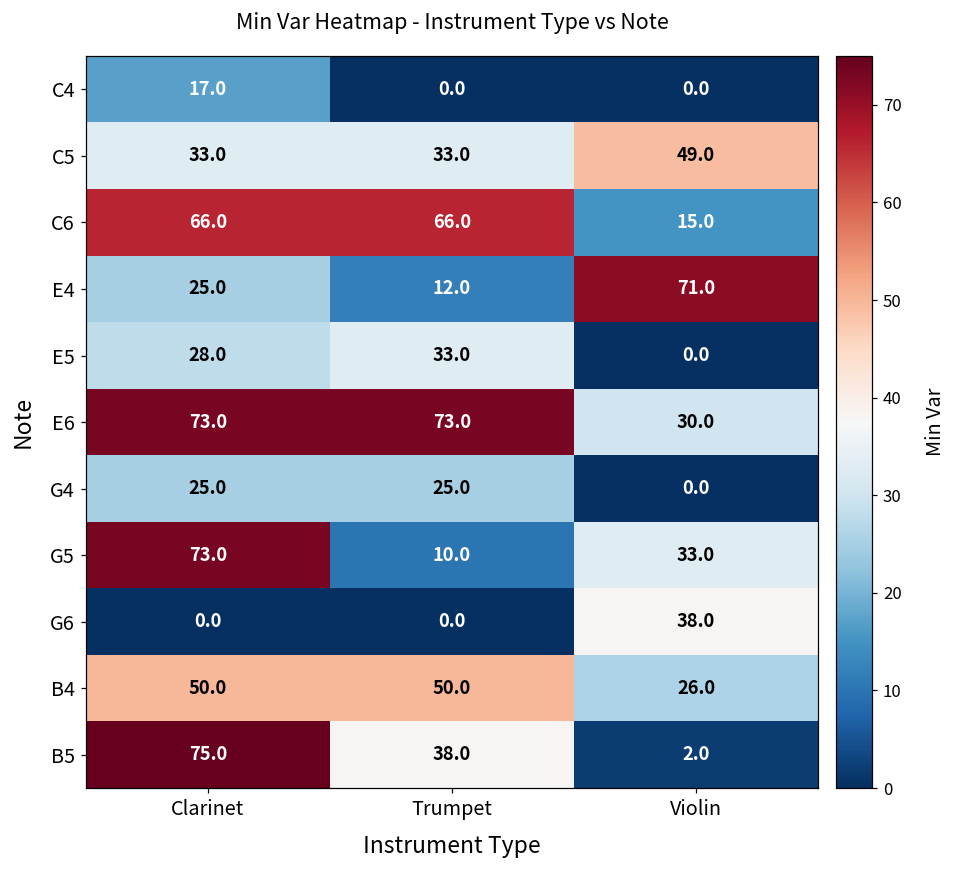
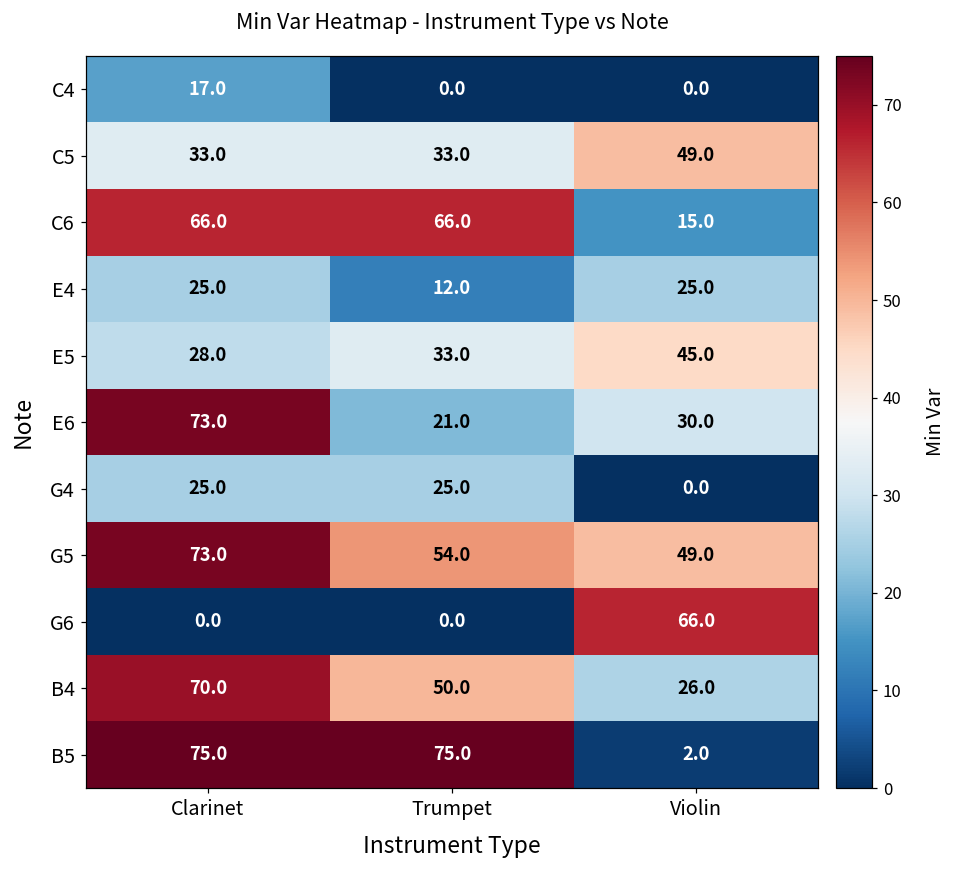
E4, Violin: 71.0 -> 25.0
E5, Violin: 0.0 -> 45.0
E6, Trumpet: 73.0 -> 21.0
G5, Trumpet: 10.0 -> 54.0
G5, Violin: 33.0 -> 49.0
G6, Violin: 38.0 -> 66.0
B4, Clarinet: 50.0 -> 70.0
B5, Trumpet: 38.0 -> 75.0
